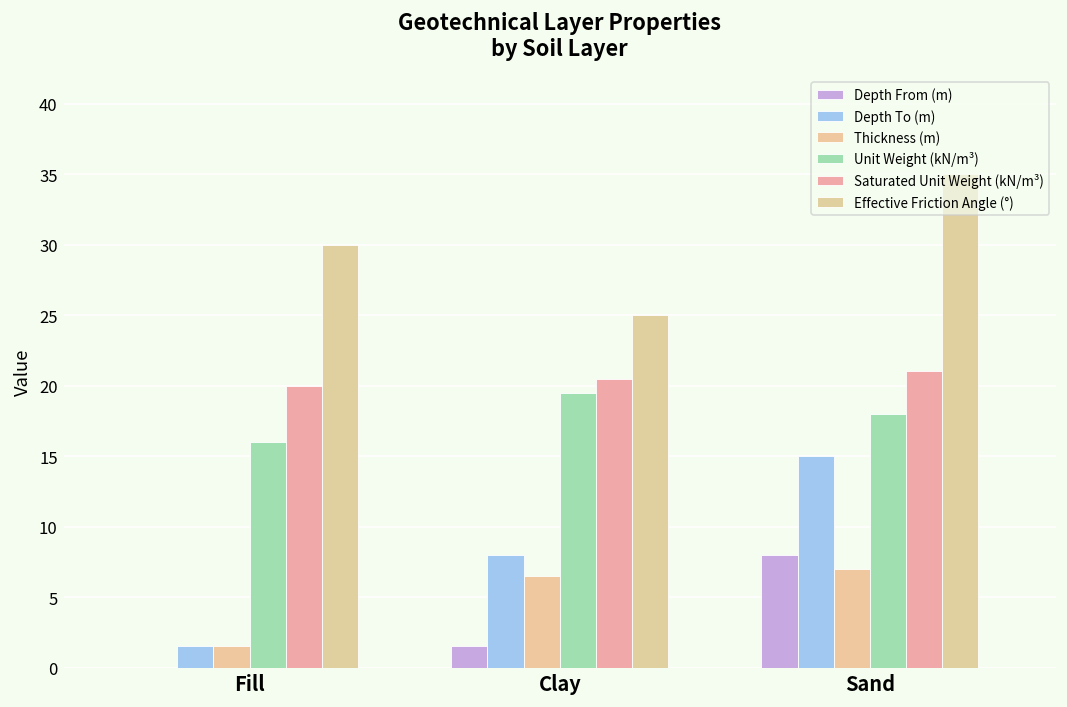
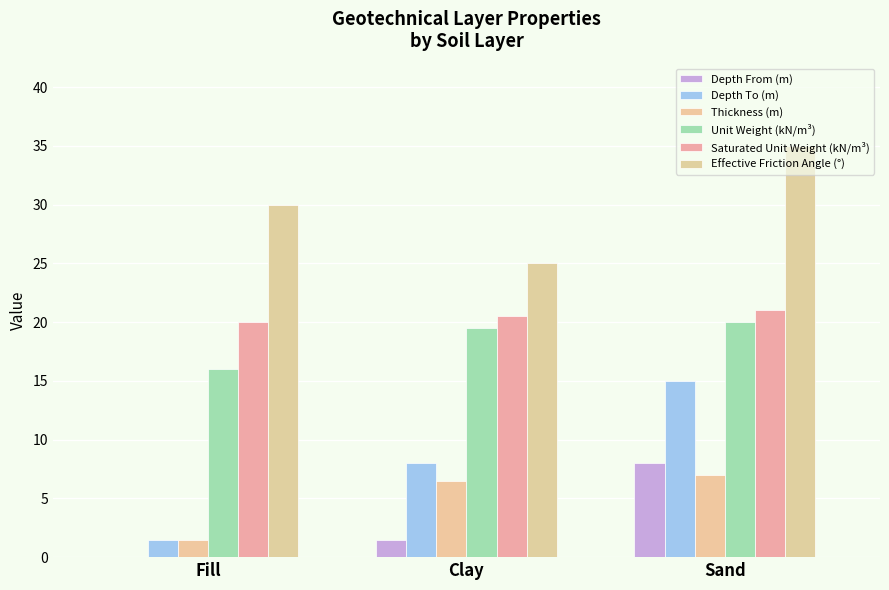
Unit Weight (kN/m³), Sand: 18 -> 20
